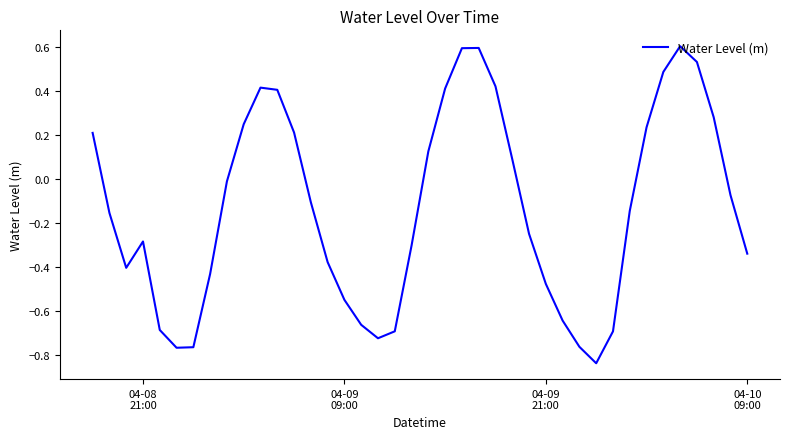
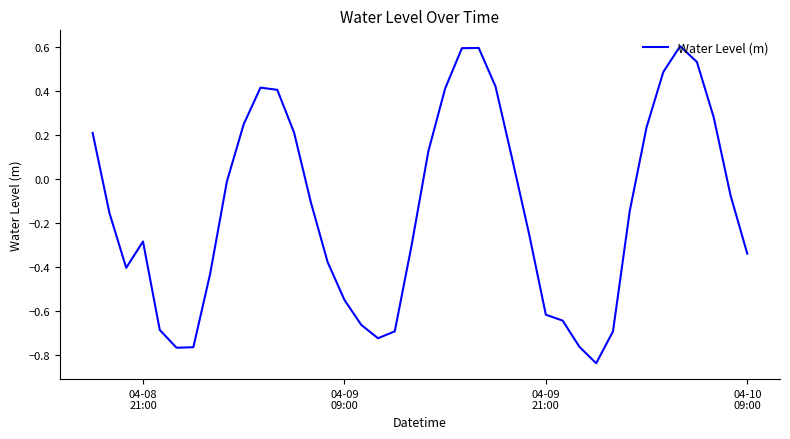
04-09 21:00: -0.48 -> -0.62
